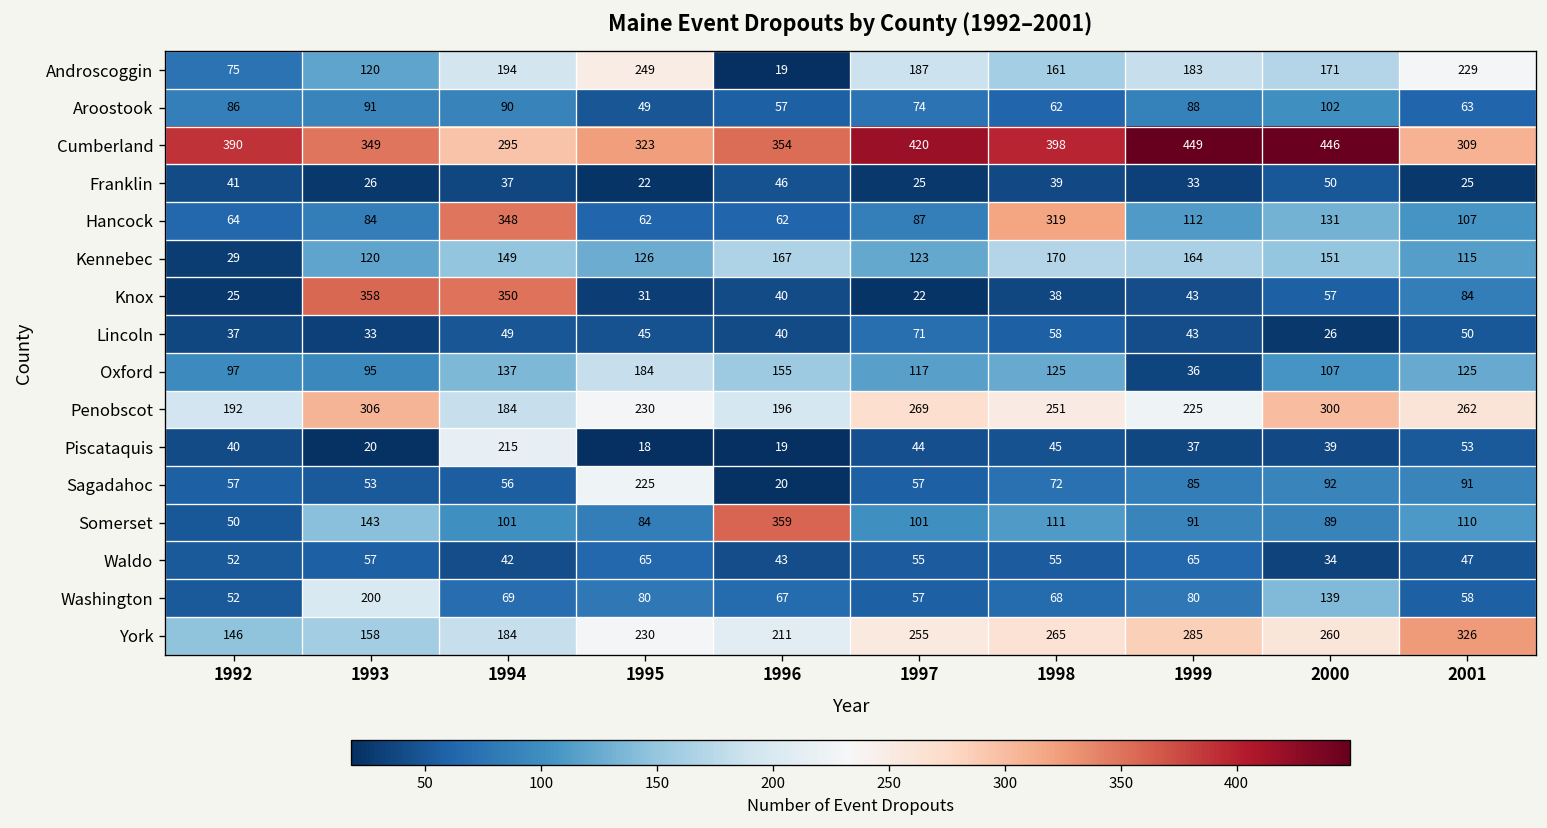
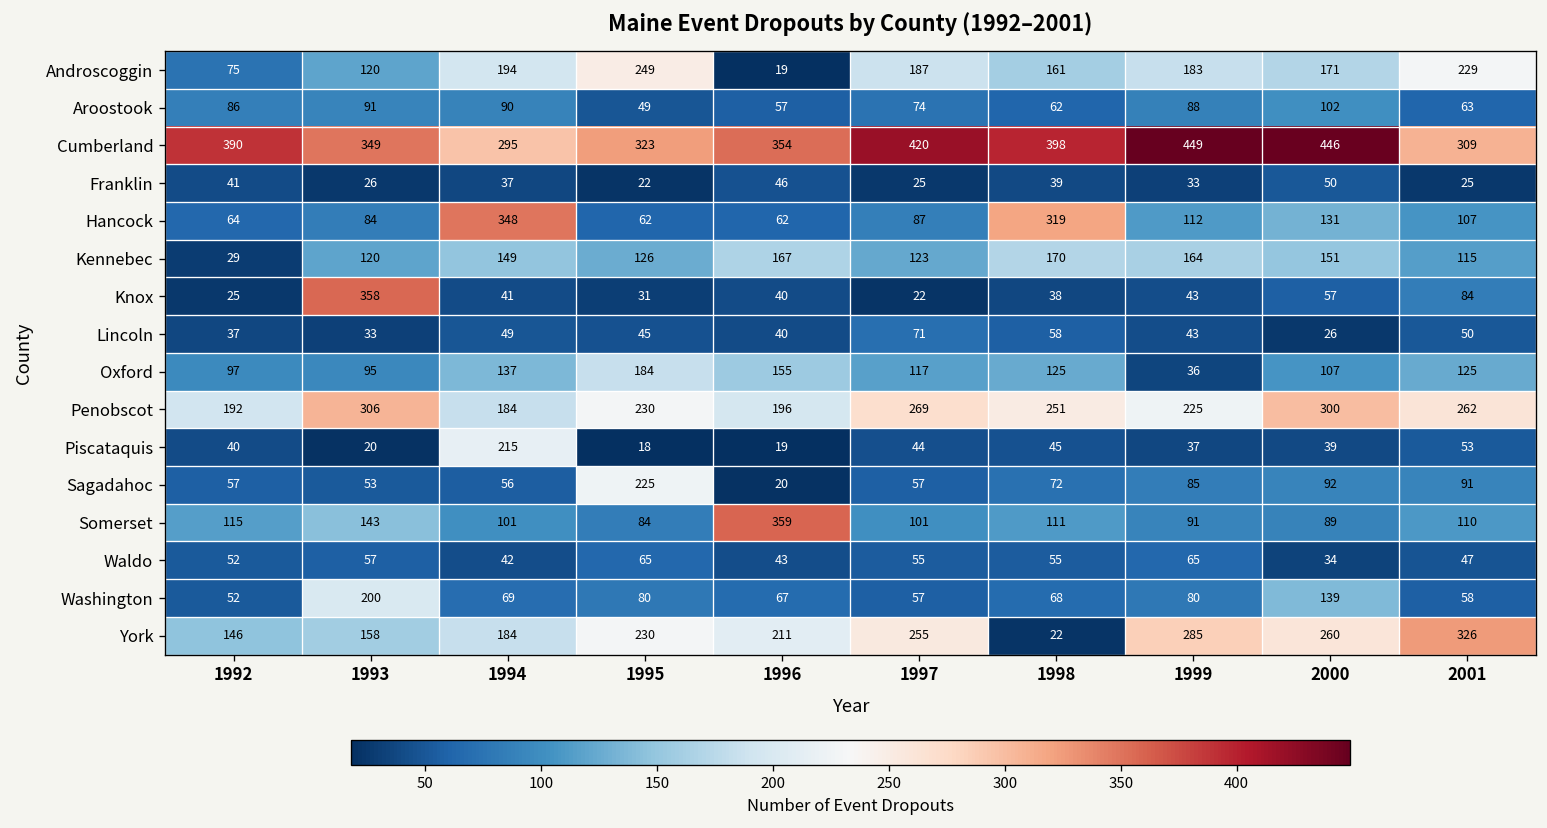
Knox, 1994: 350 -> 41
Somerset, 1992: 50 -> 115
York, 1998: 265 -> 22
